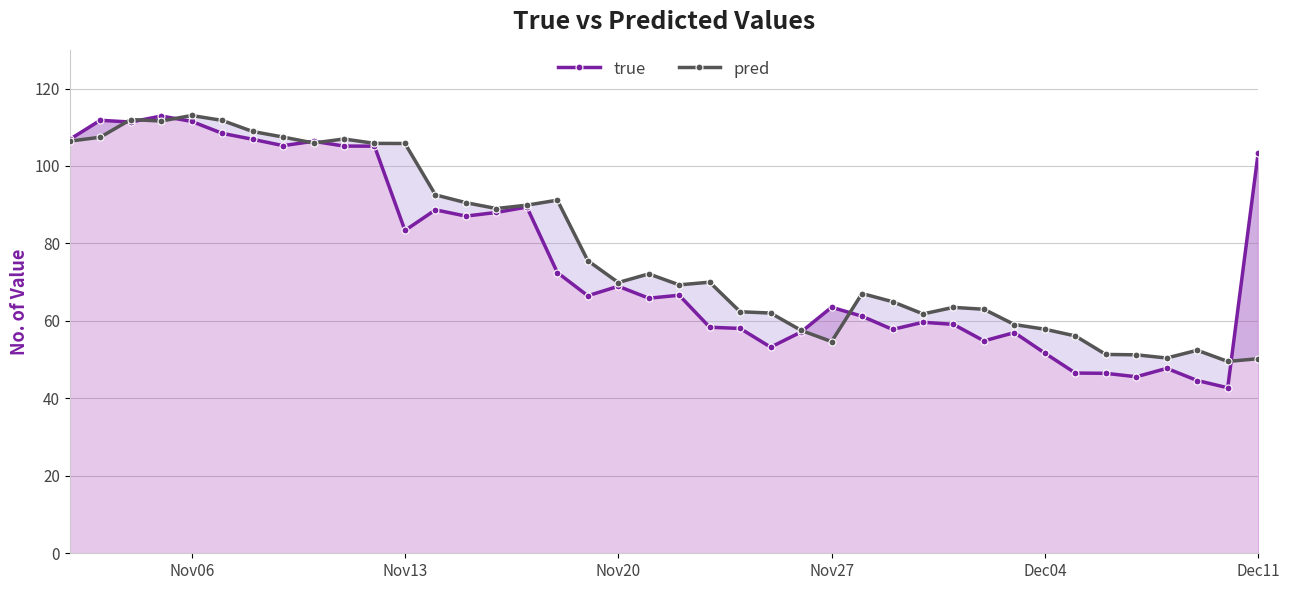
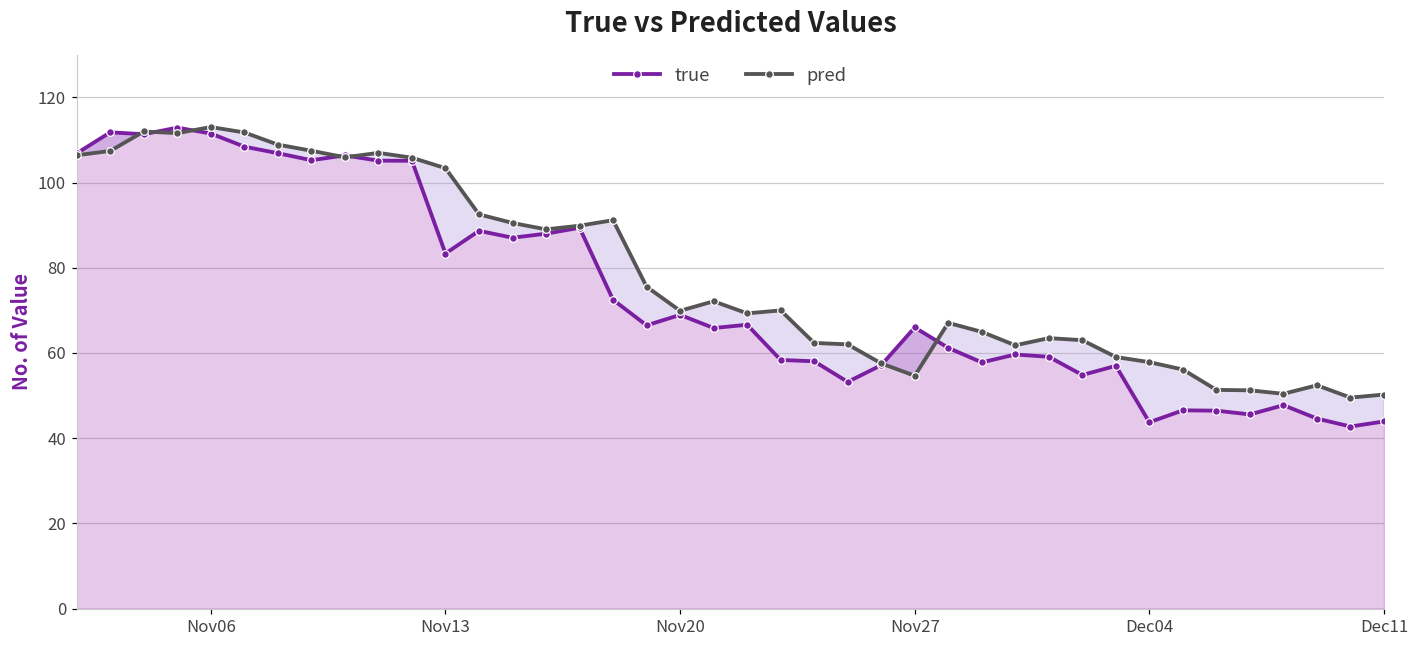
pred, Nov13: 106 -> 103
true, Nov27: 64 -> 66
true, Dec04: 52 -> 44
true, Dec11: 103 -> 44
